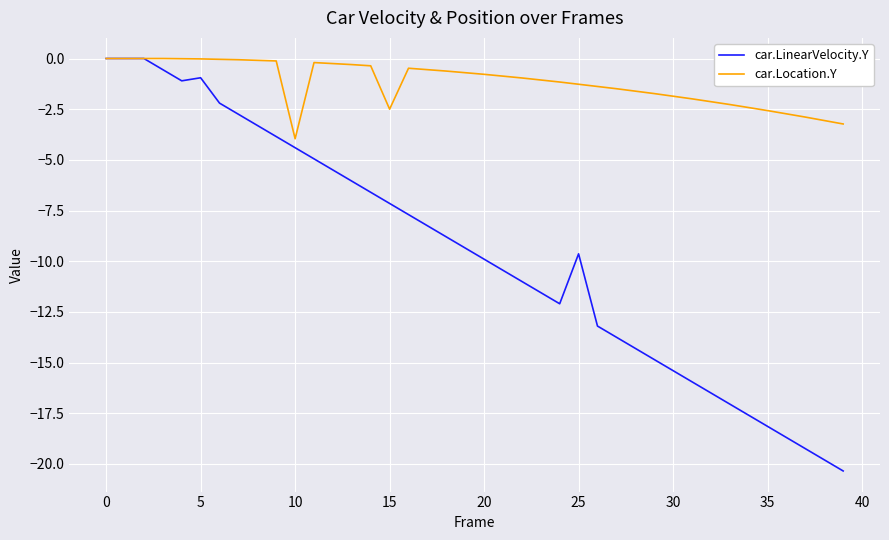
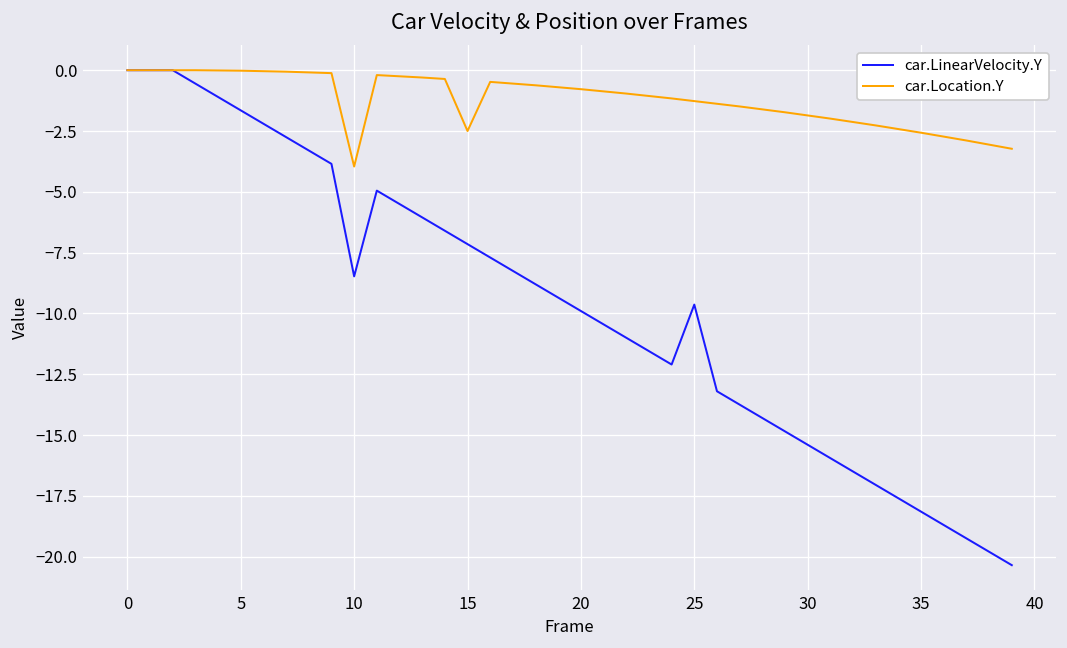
car.LinearVelocity.Y, 5: -1.0 -> -1.7
car.LinearVelocity.Y, 10: -4.4 -> -8.5
